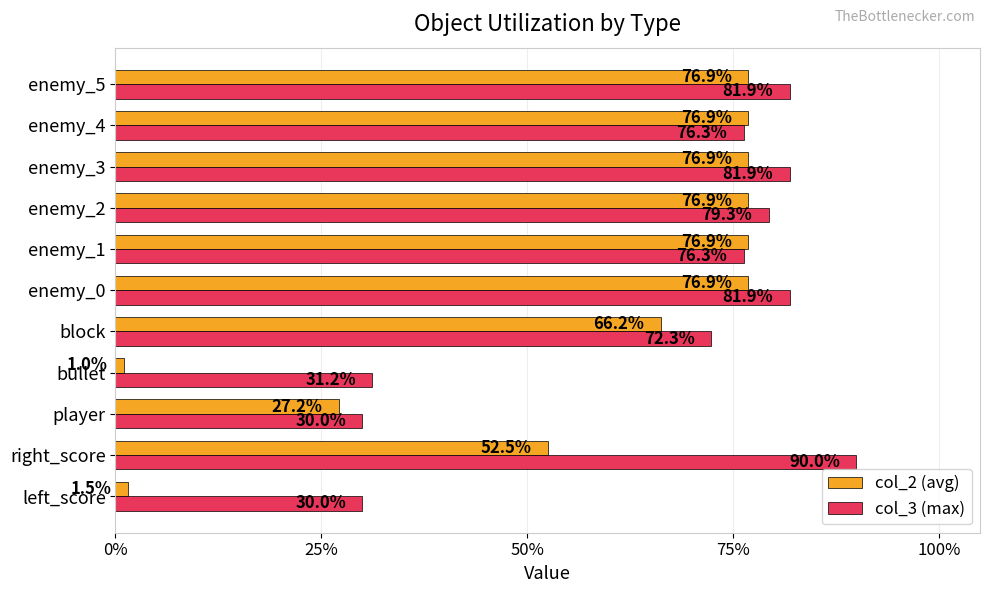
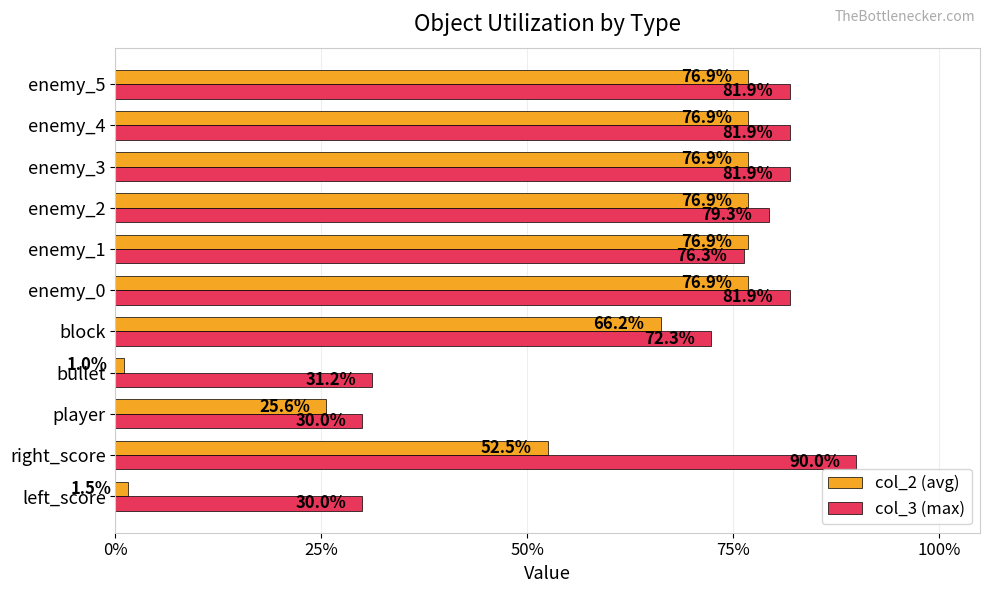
col_3 (max), enemy_4: 76.3% -> 81.9%
col_2 (avg), player: 27.2% -> 25.6%
